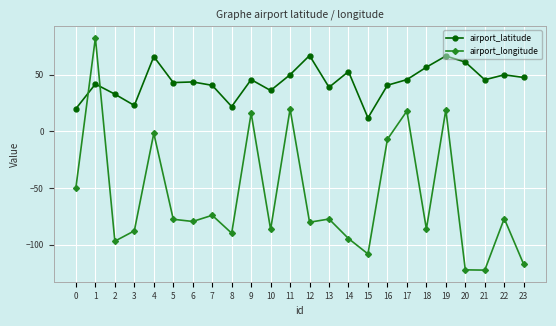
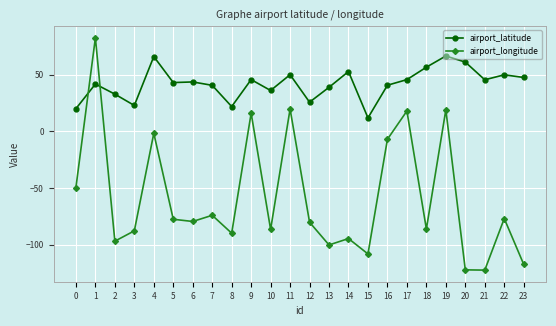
airport_latitude, 12: 67 -> 26
airport_longitude, 13: -77 -> -100
